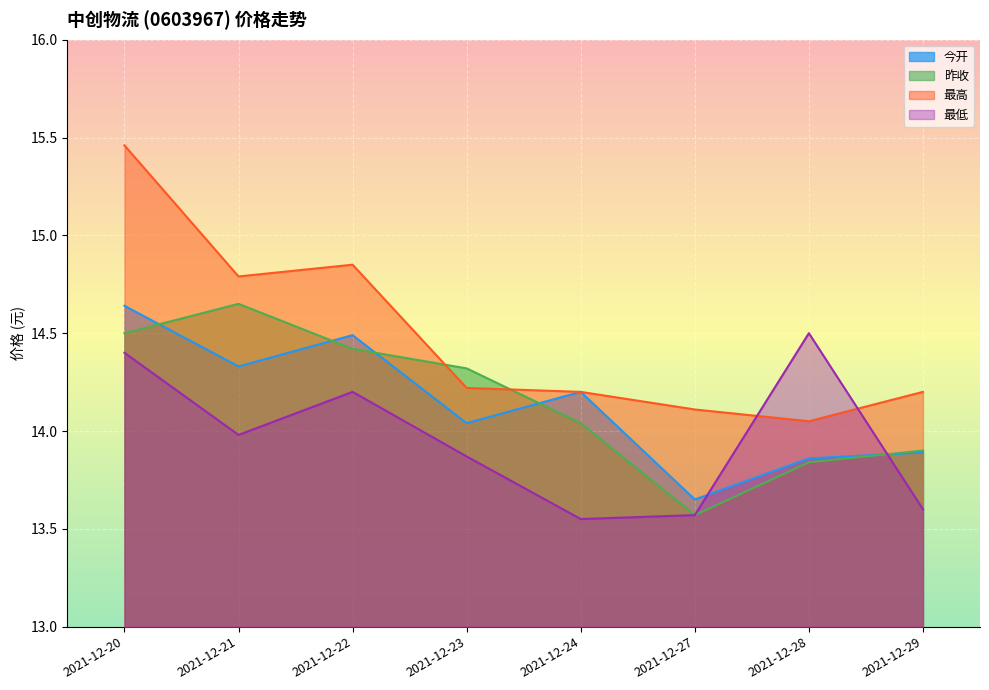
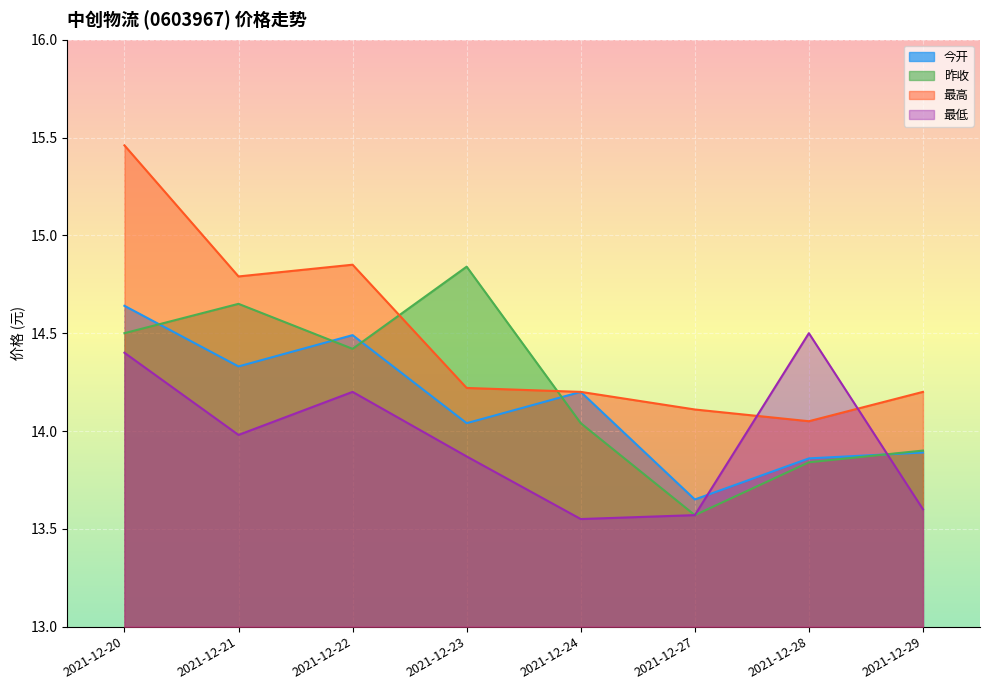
昨收, 2021-12-23: 14.32 -> 14.84
